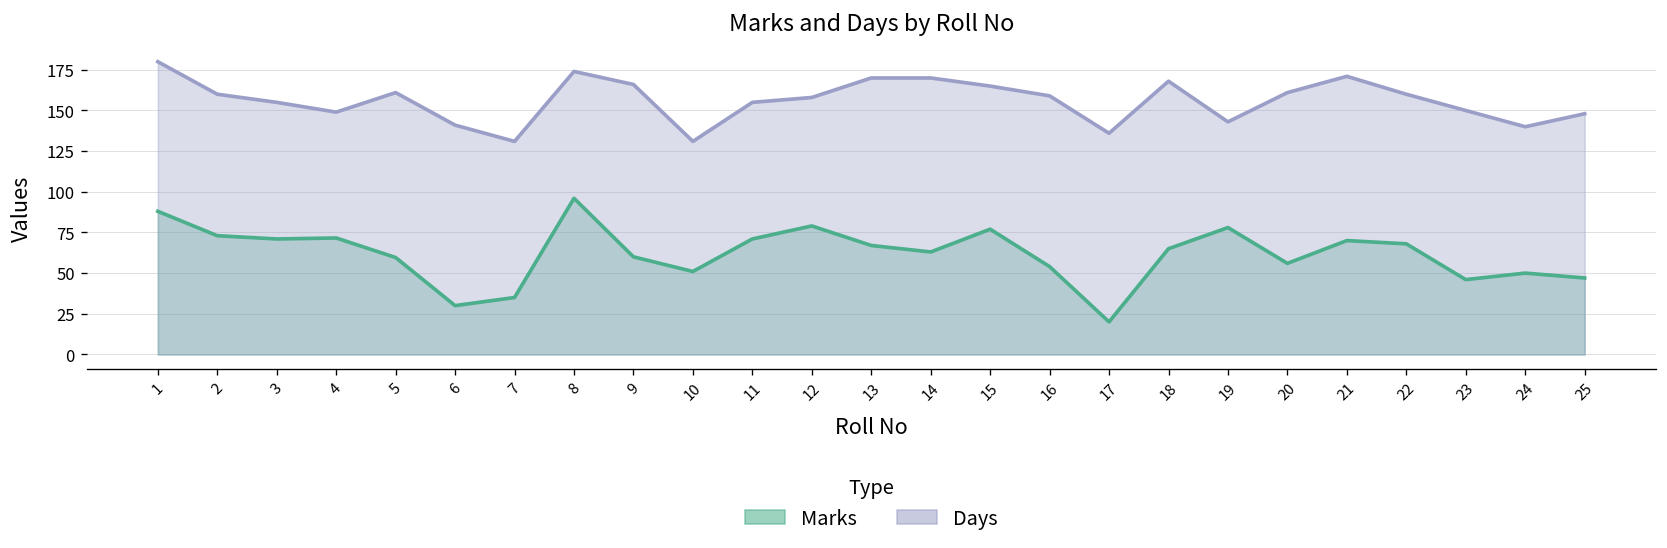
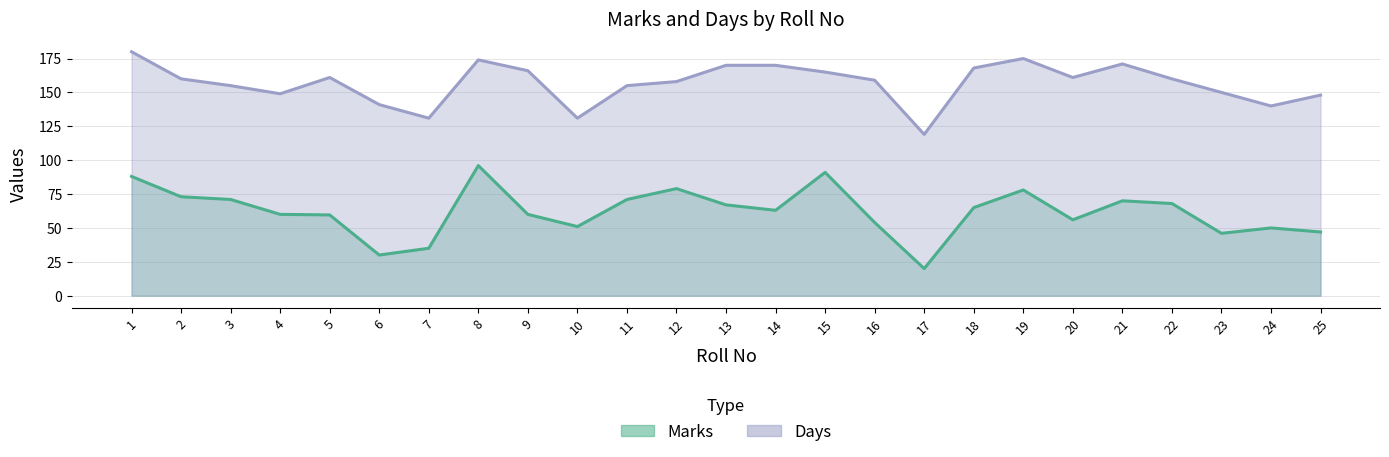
Marks, 4: 72 -> 60
Marks, 15: 77 -> 91
Days, 17: 136 -> 119
Days, 19: 143 -> 175
